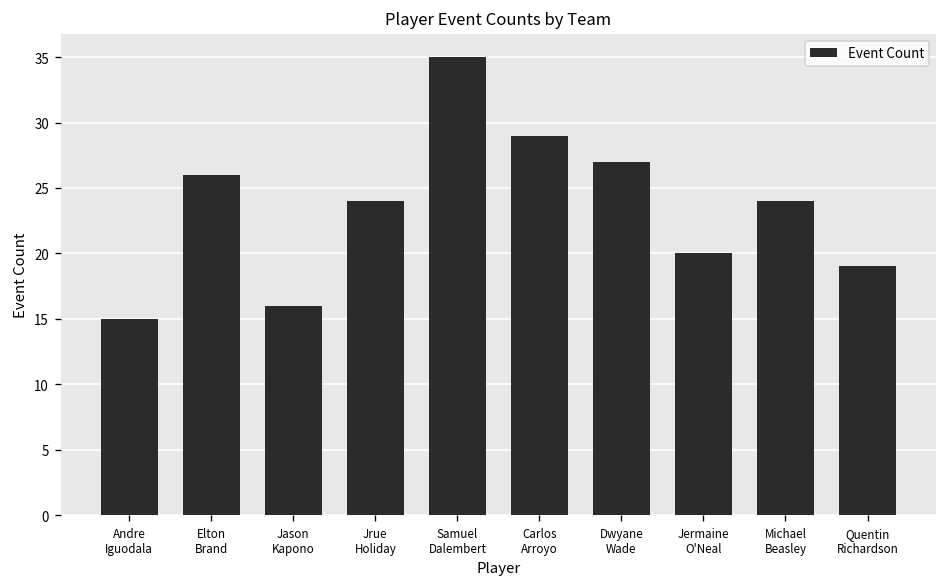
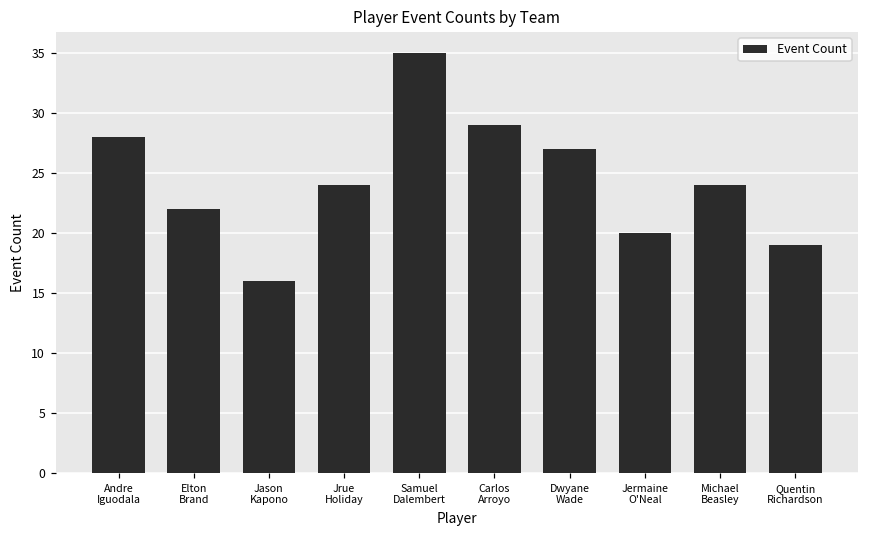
Andre Iguodala: 15 -> 28
Elton Brand: 26 -> 22
